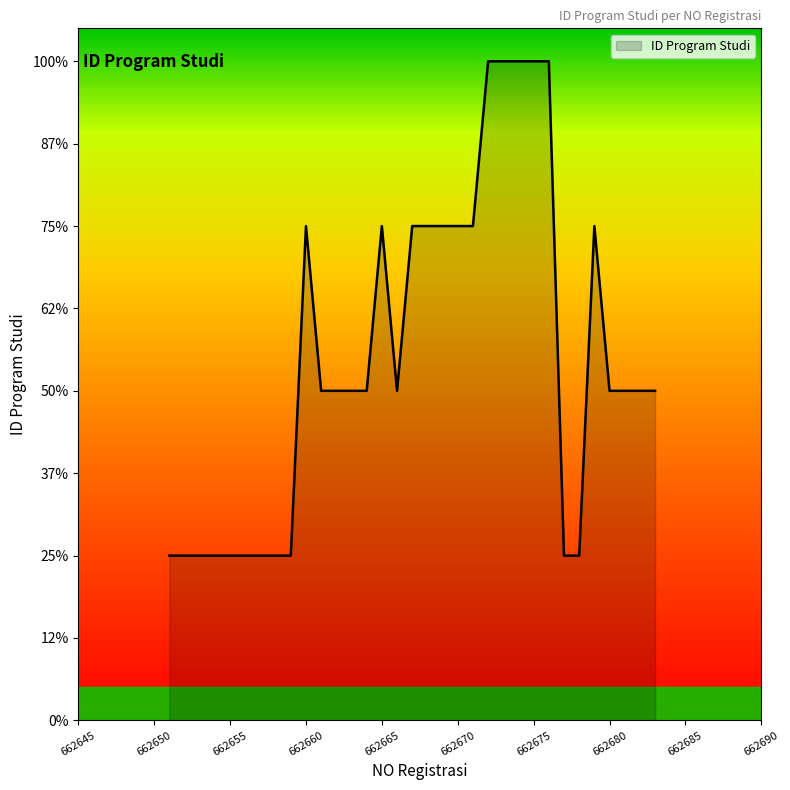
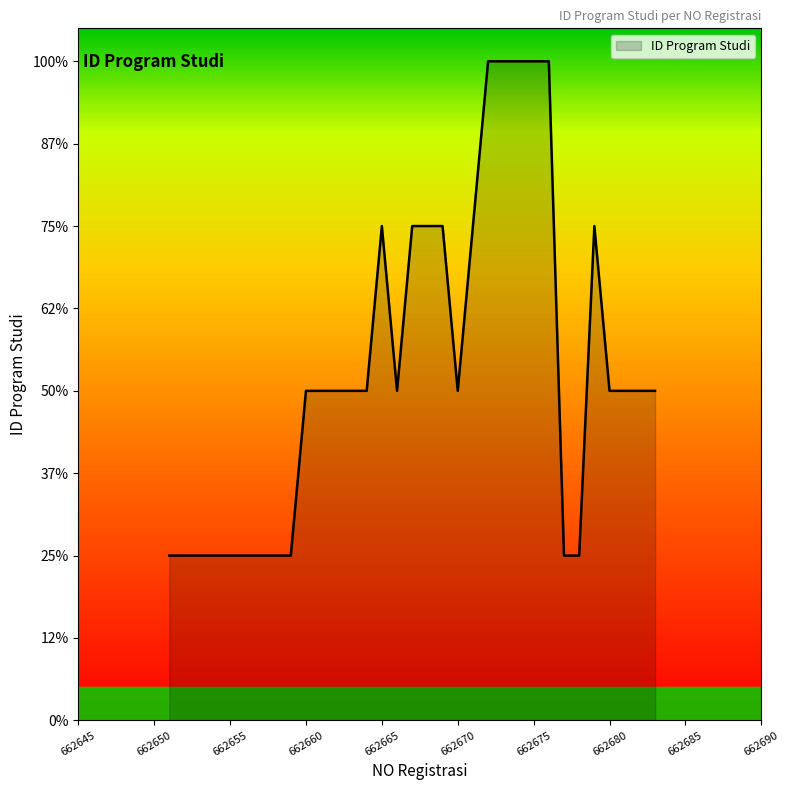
662660: 75% -> 50%
662670: 75% -> 50%
